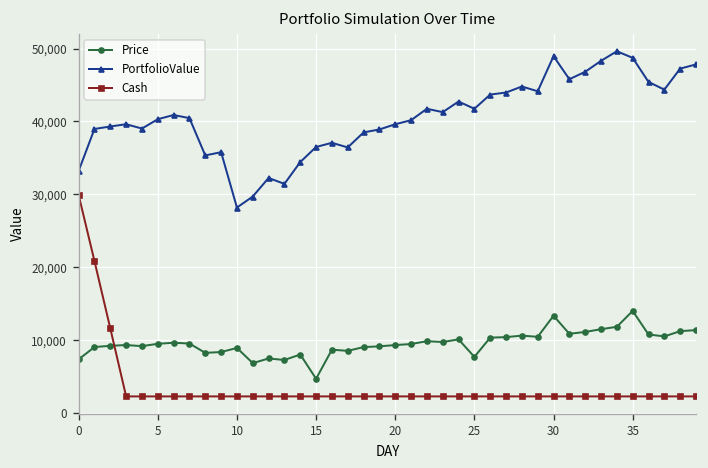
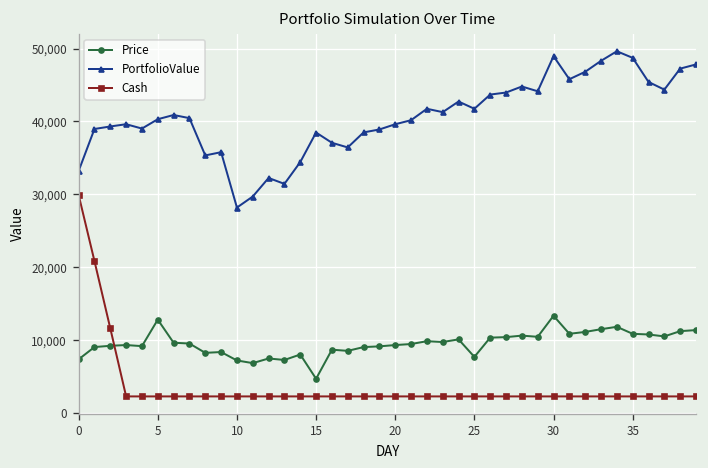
Price, 5: 10,000 -> 13,000
Price, 10: 9,000 -> 7,000
PortfolioValue, 15: 37,000 -> 38,000
Price, 35: 14,000 -> 11,000
